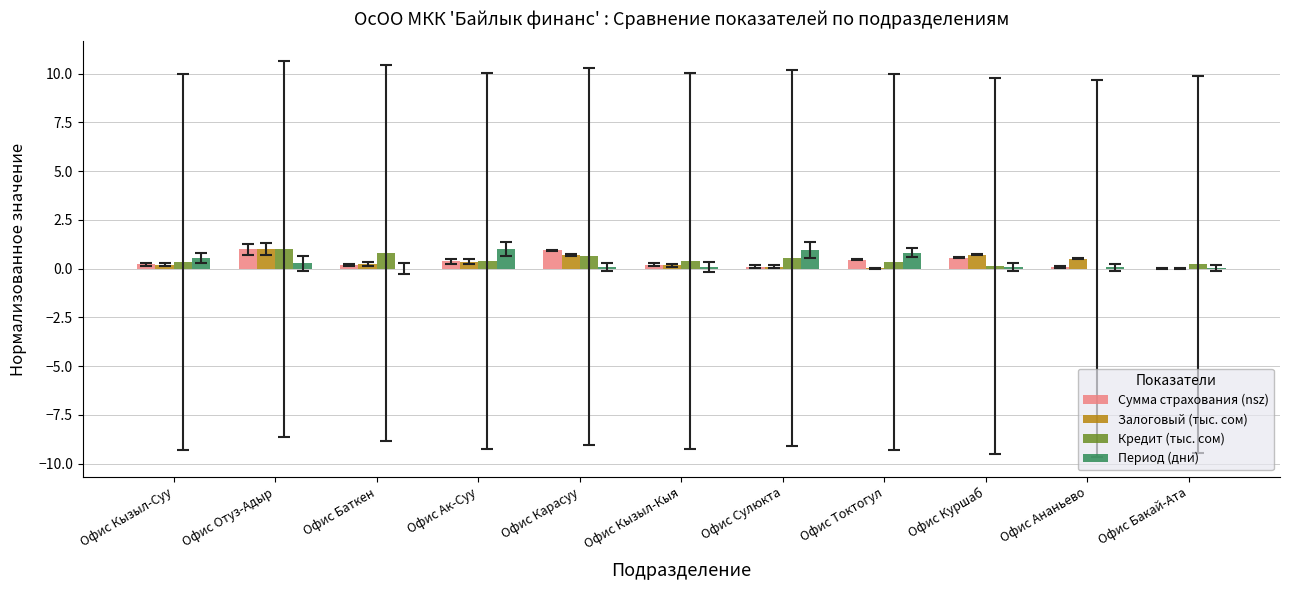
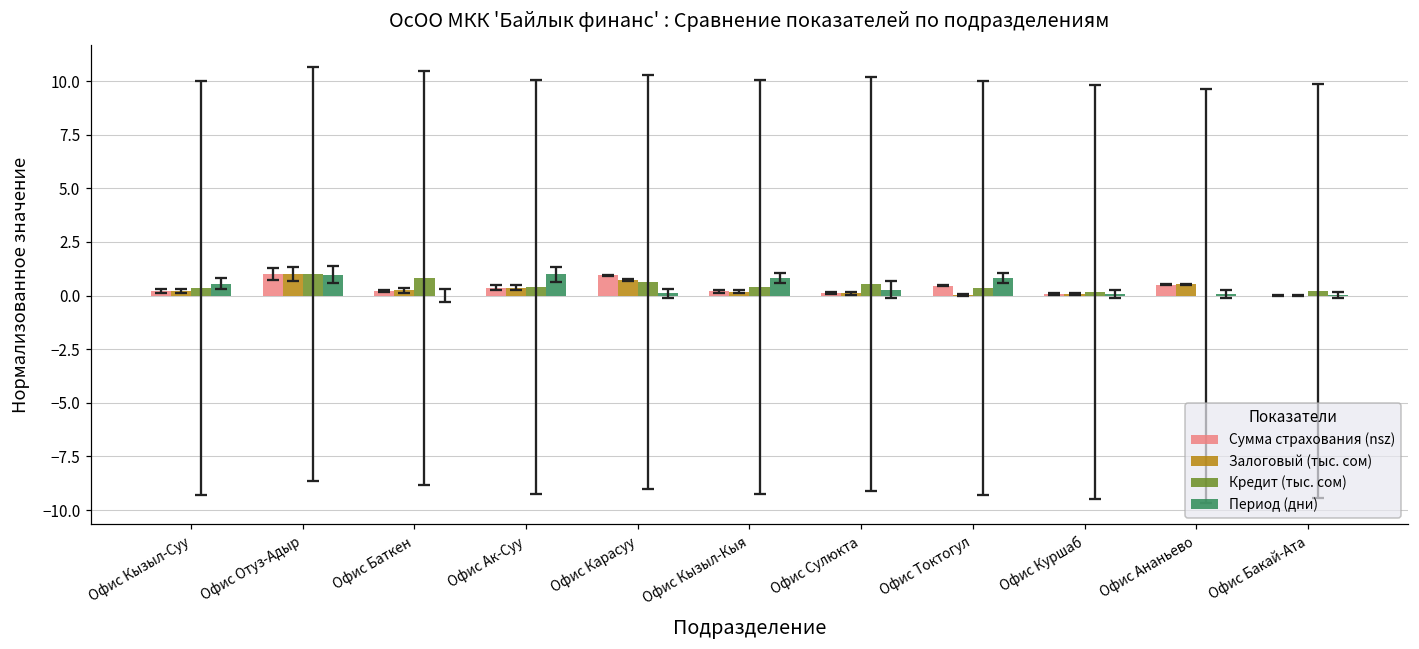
Период (дни), Офис Отуз-Адыр: 0.3 -> 1.0
Период (дни), Офис Кызыл-Кыя: 0.1 -> 0.8
Период (дни), Офис Сулюкта: 1.0 -> 0.3
Сумма страхования (nsz), Офис Куршаб: 0.6 -> 0.1
Залоговый (тыс. сом), Офис Куршаб: 0.7 -> 0.1
Сумма страхования (nsz), Офис Ананьево: 0.1 -> 0.5
